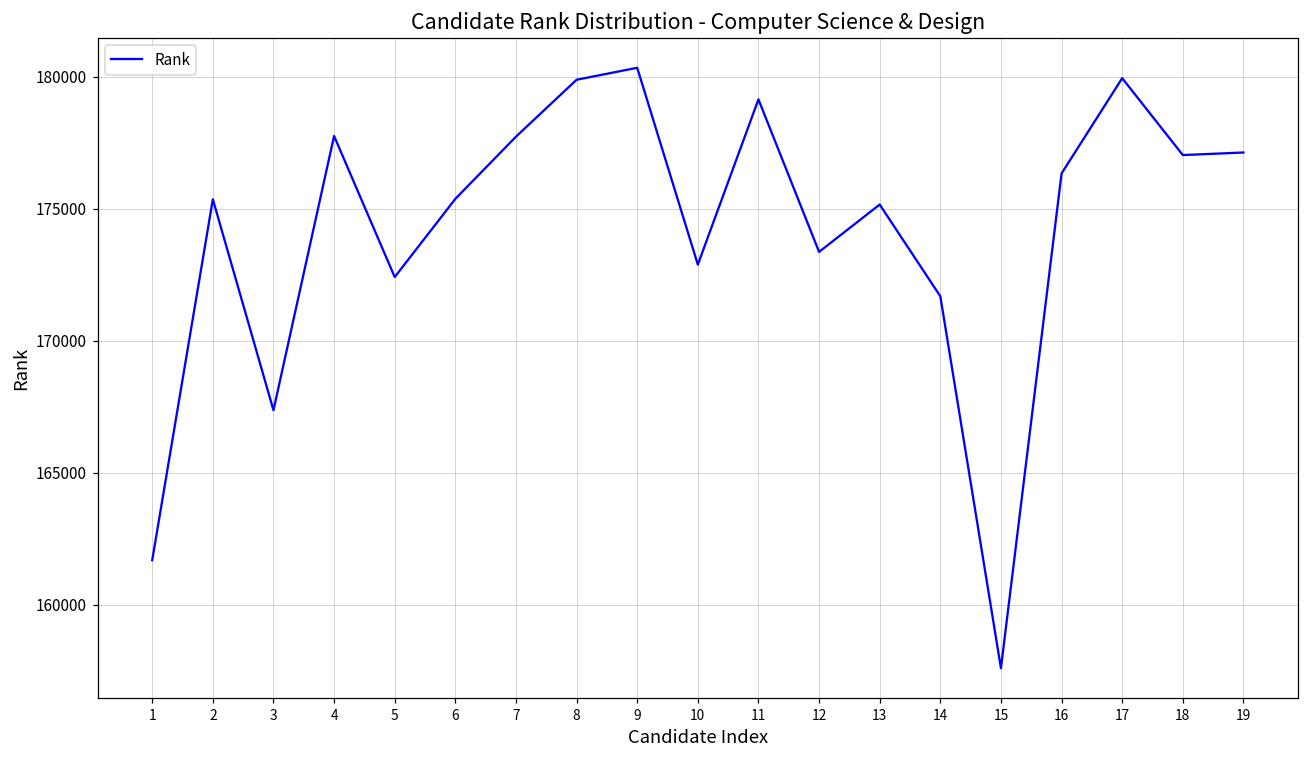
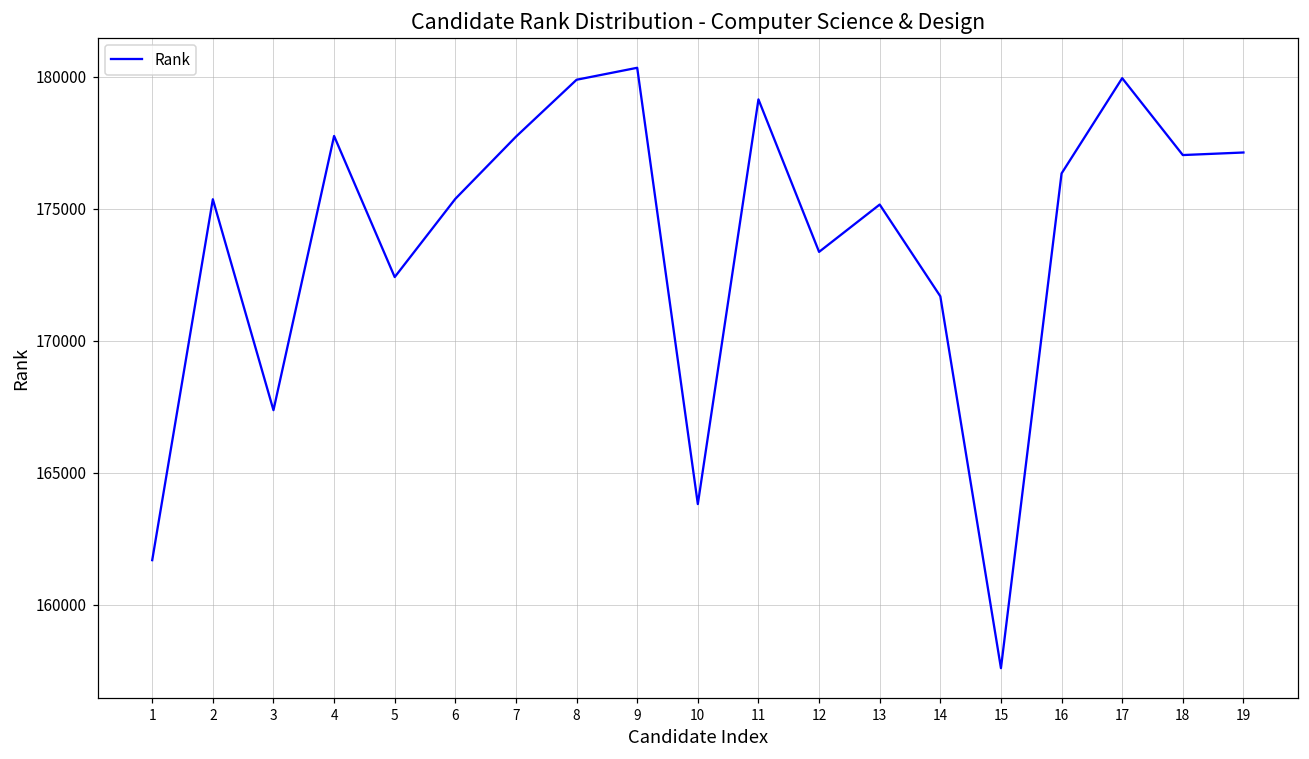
10: 172900 -> 163800
